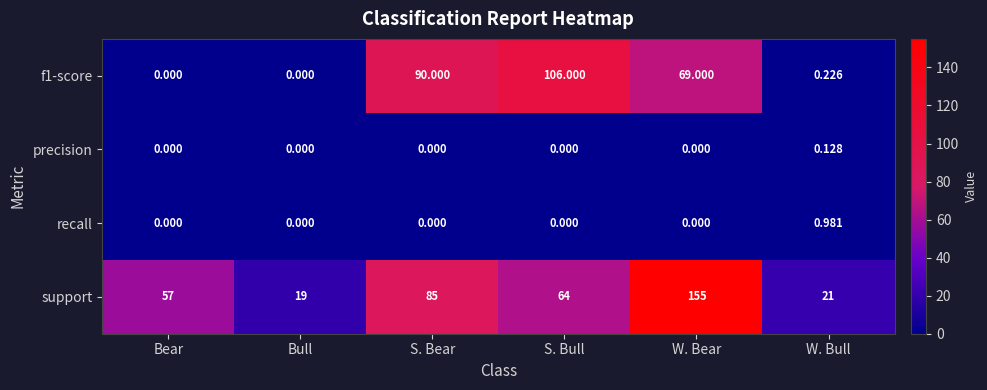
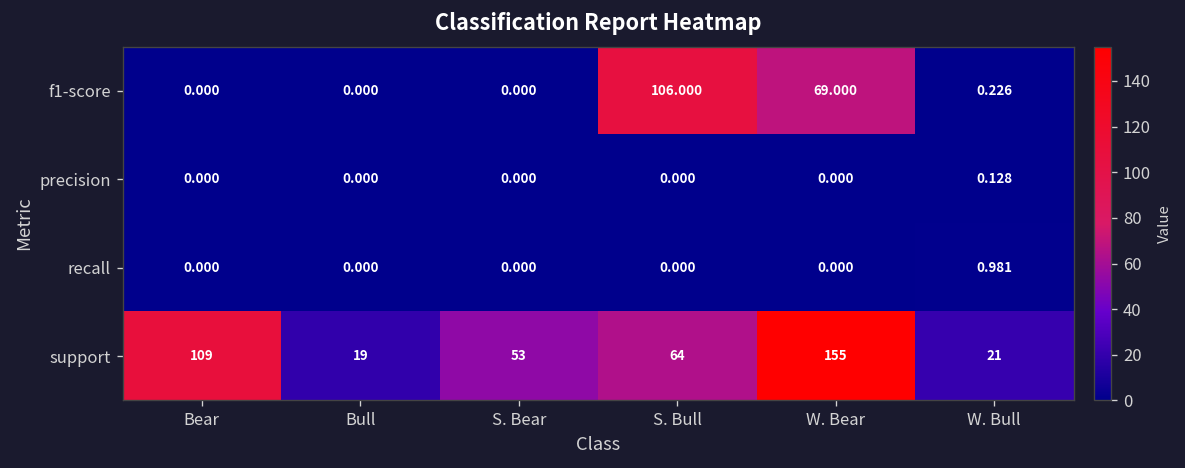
f1-score, S. Bear: 90.000 -> 0.000
support, Bear: 57 -> 109
support, S. Bear: 85 -> 53
